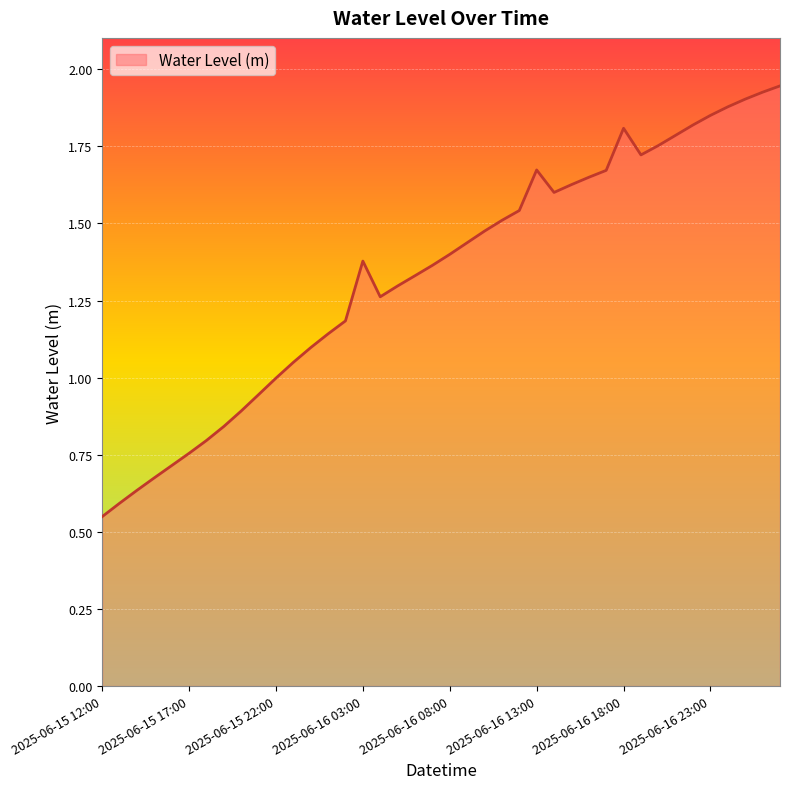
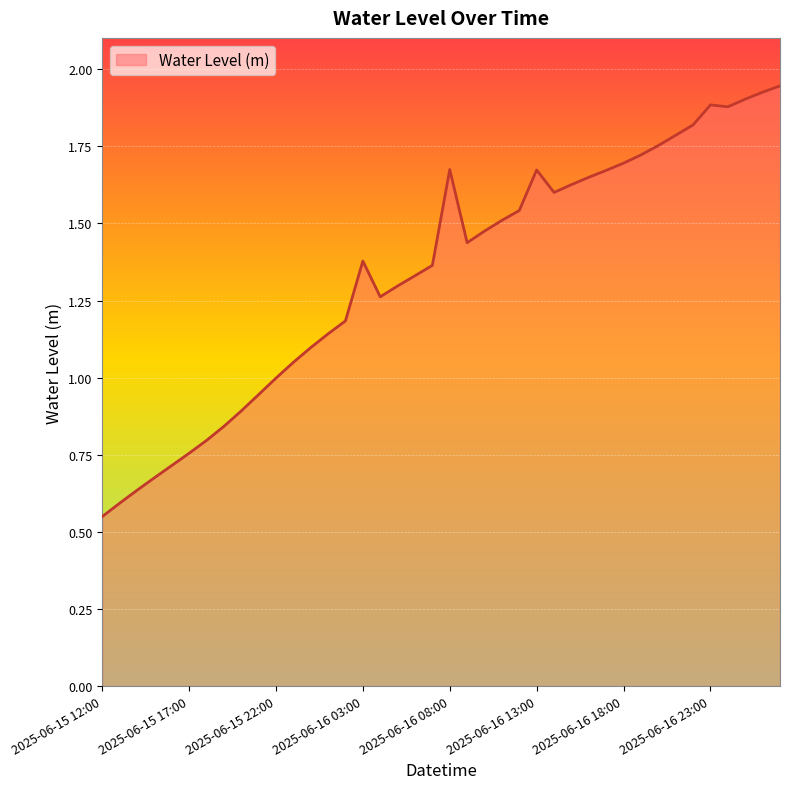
2025-06-16 08:00: 1.40 -> 1.67
2025-06-16 18:00: 1.81 -> 1.70
2025-06-16 23:00: 1.85 -> 1.88
